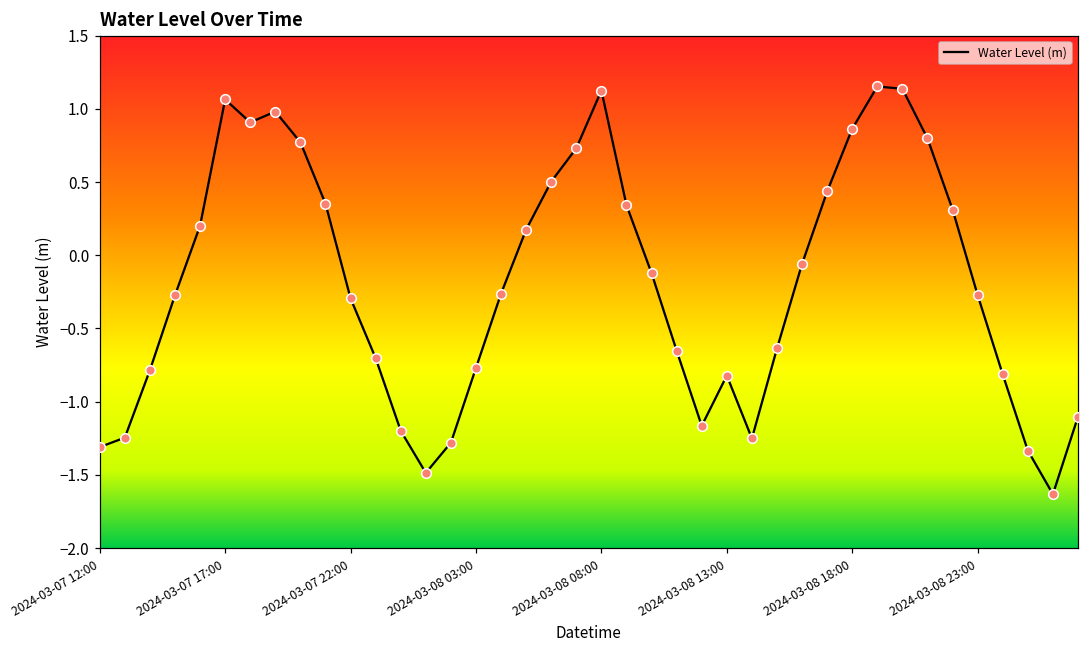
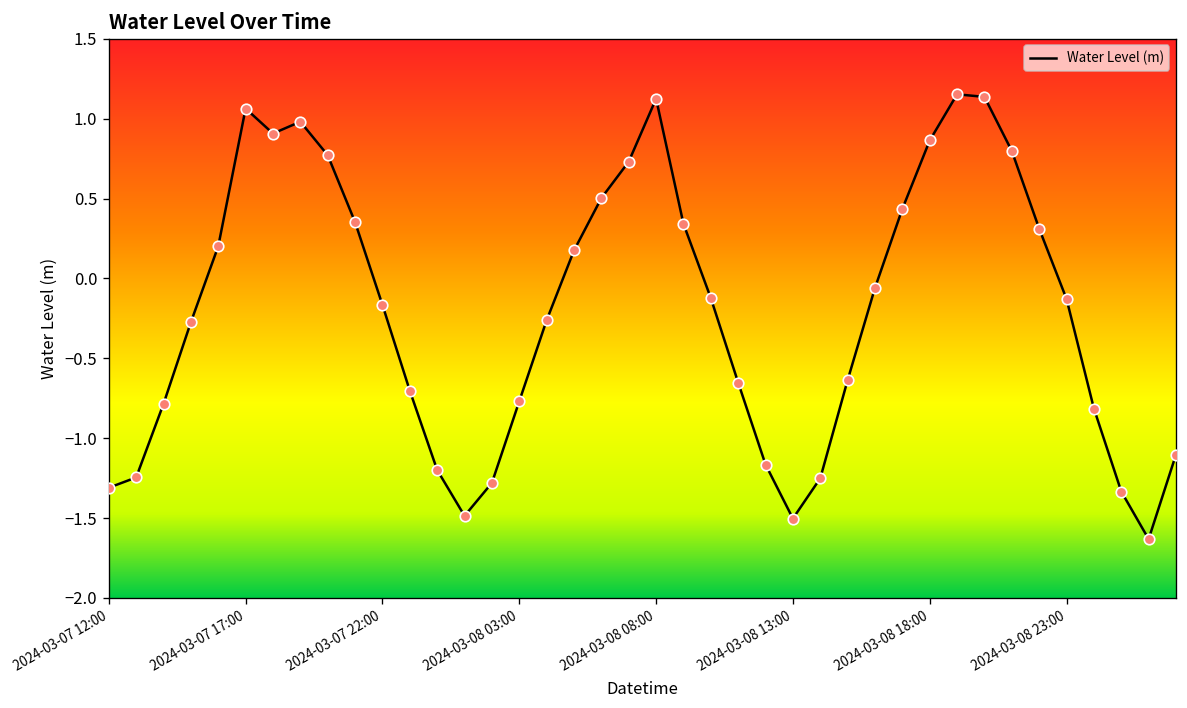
2024-03-07 22:00: -0.29 -> -0.17
2024-03-08 13:00: -0.82 -> -1.50
2024-03-08 23:00: -0.27 -> -0.13
